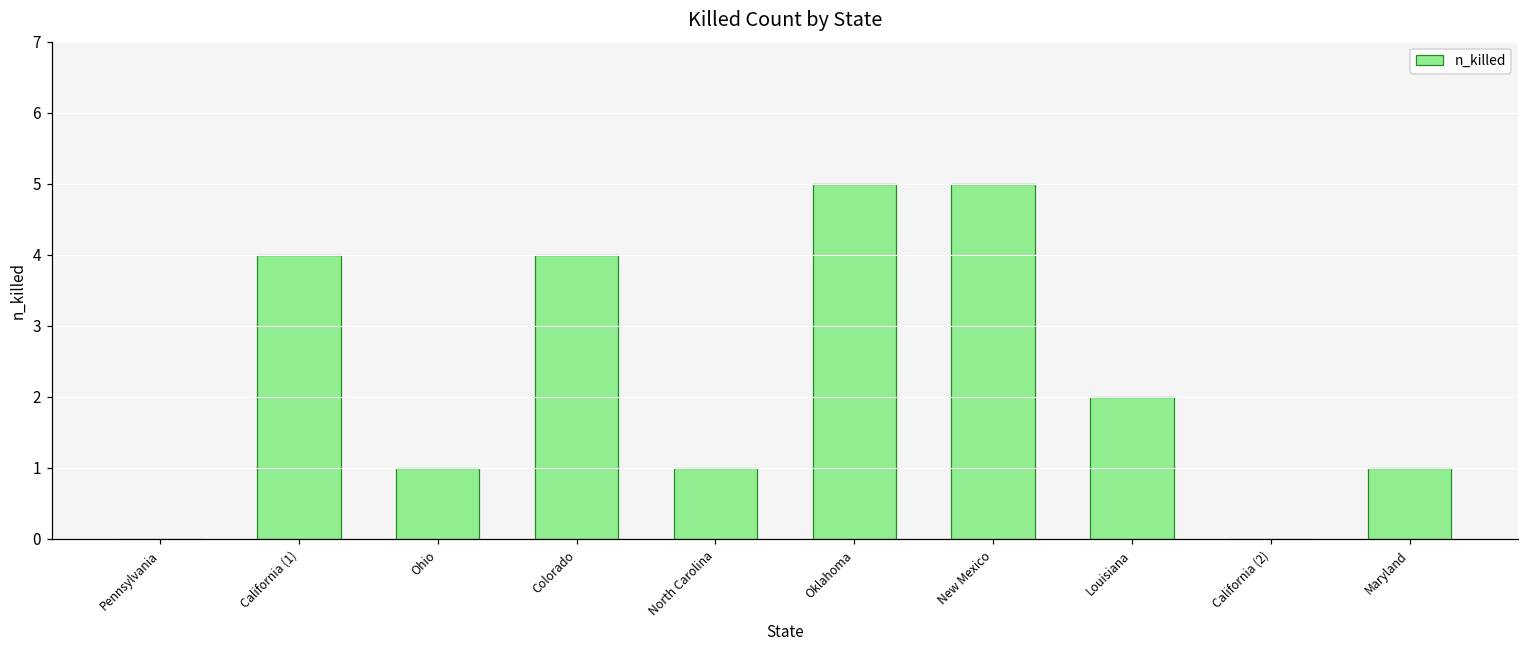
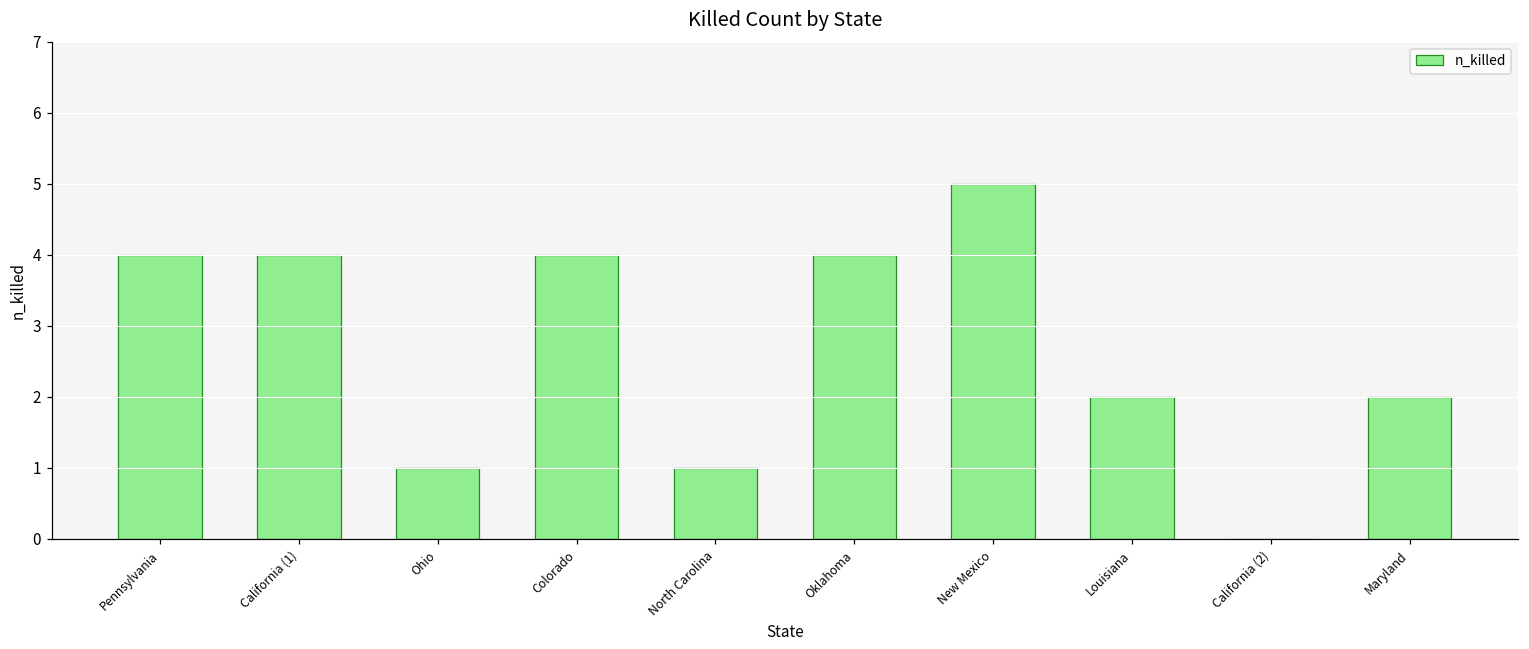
Pennsylvania: 0 -> 4
Oklahoma: 5 -> 4
Maryland: 1 -> 2
